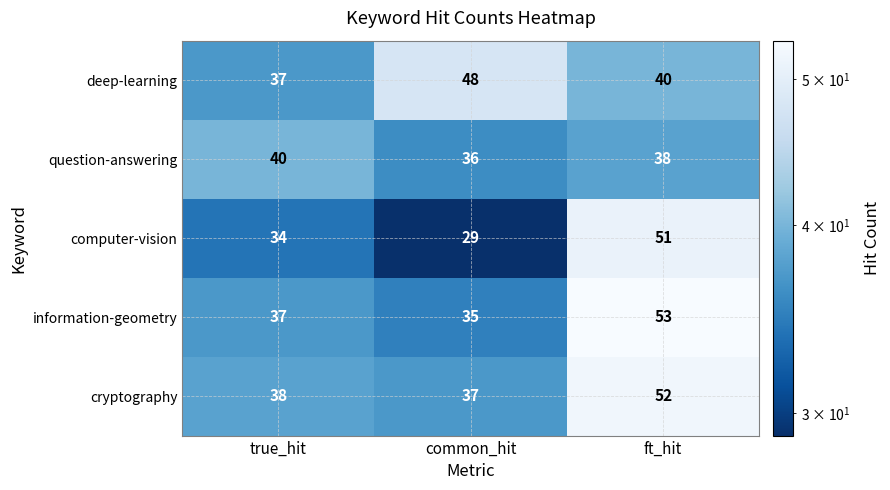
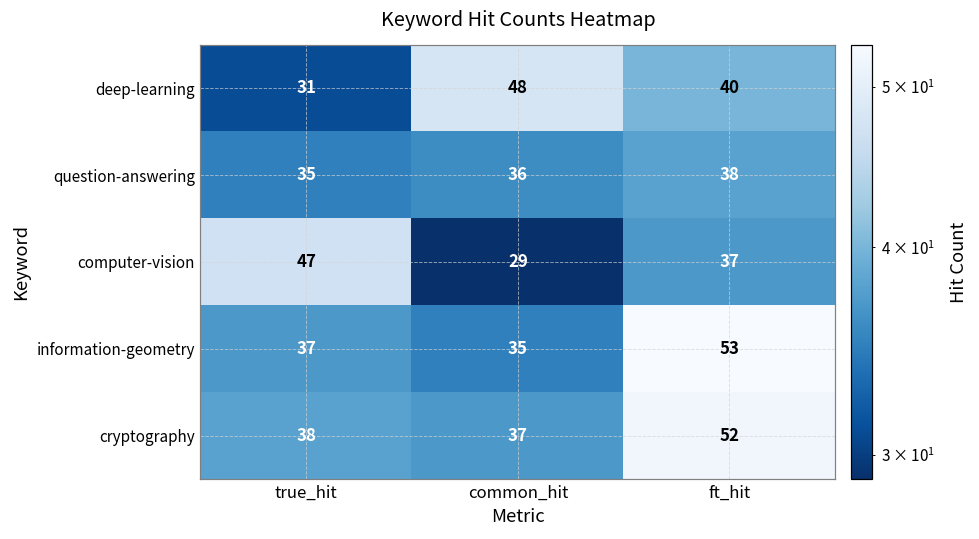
deep-learning, true_hit: 37 -> 31
question-answering, true_hit: 40 -> 35
computer-vision, true_hit: 34 -> 47
computer-vision, ft_hit: 51 -> 37
